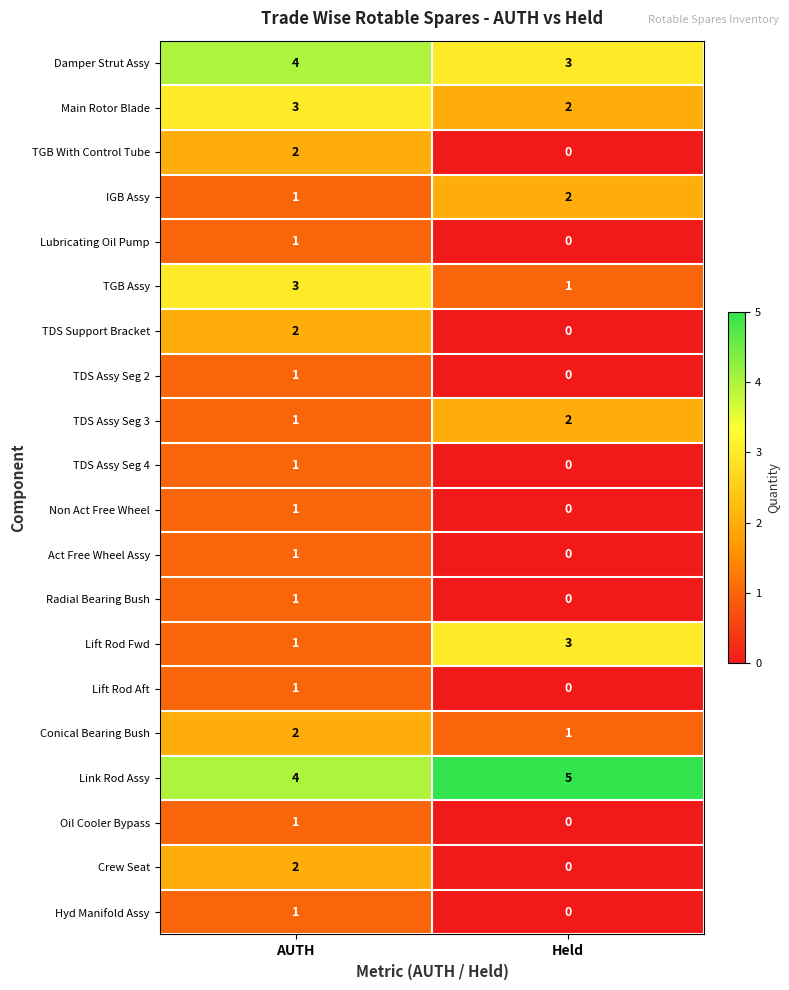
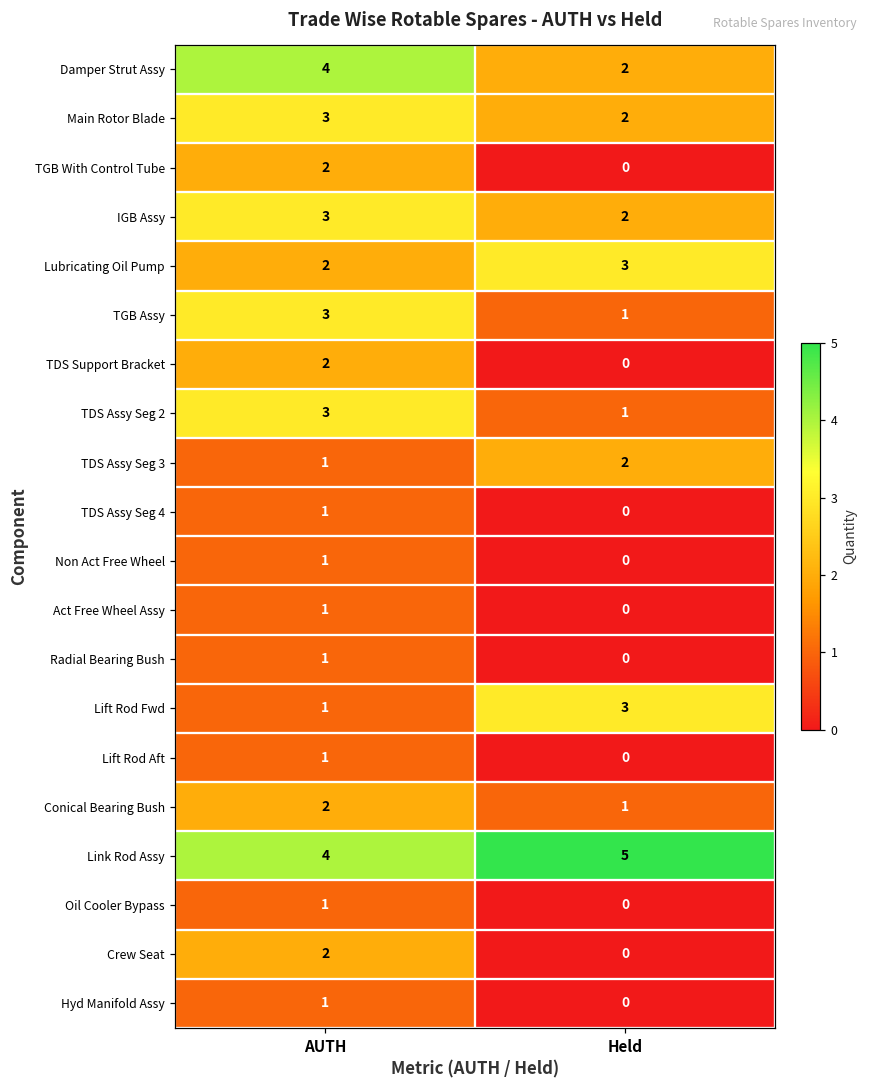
Damper Strut Assy, Held: 3 -> 2
IGB Assy, AUTH: 1 -> 3
Lubricating Oil Pump, AUTH: 1 -> 2
Lubricating Oil Pump, Held: 0 -> 3
TDS Assy Seg 2, AUTH: 1 -> 3
TDS Assy Seg 2, Held: 0 -> 1
